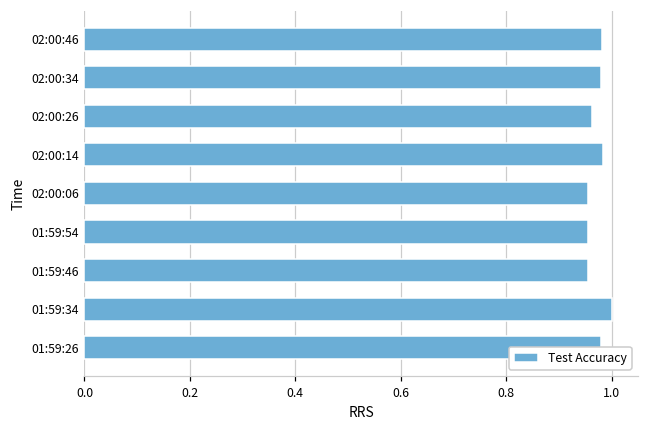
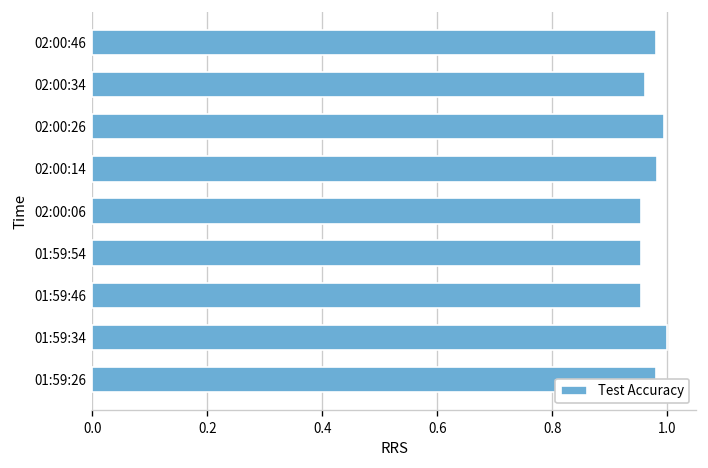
02:00:34: 0.98 -> 0.96
02:00:26: 0.96 -> 0.99
